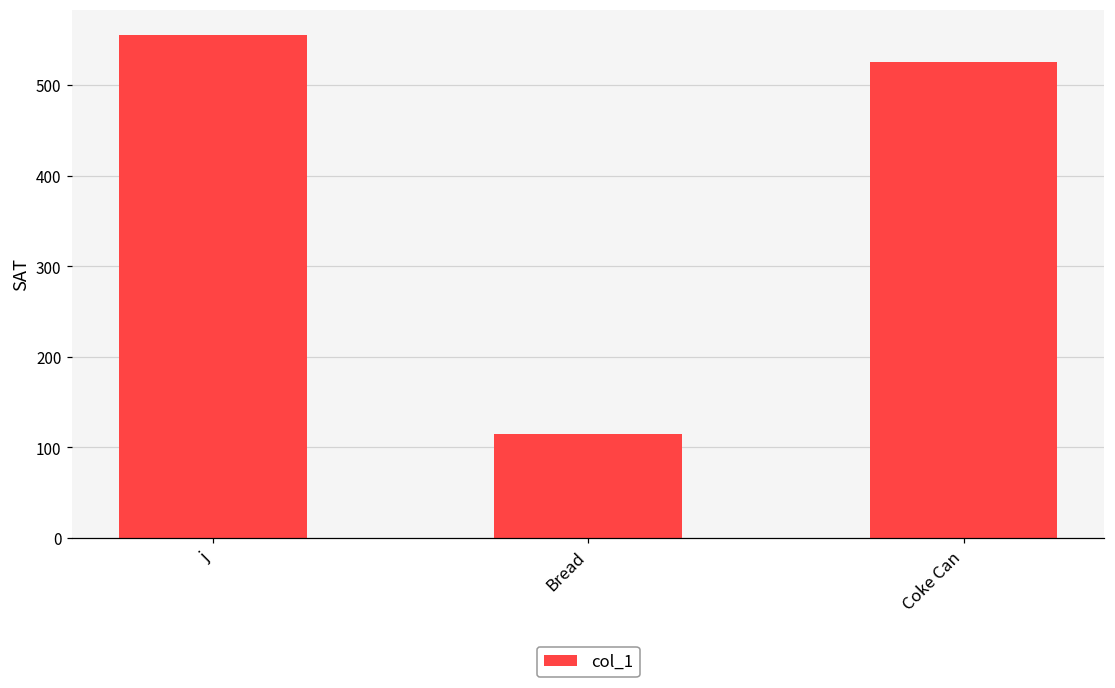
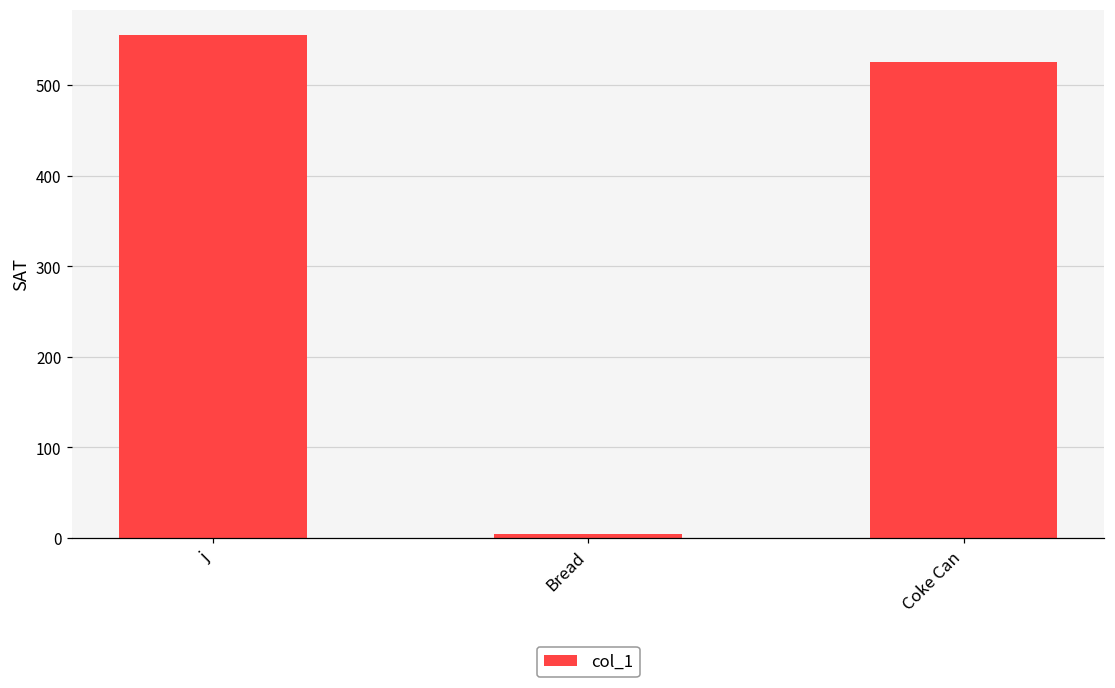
Bread: 120 -> 0
